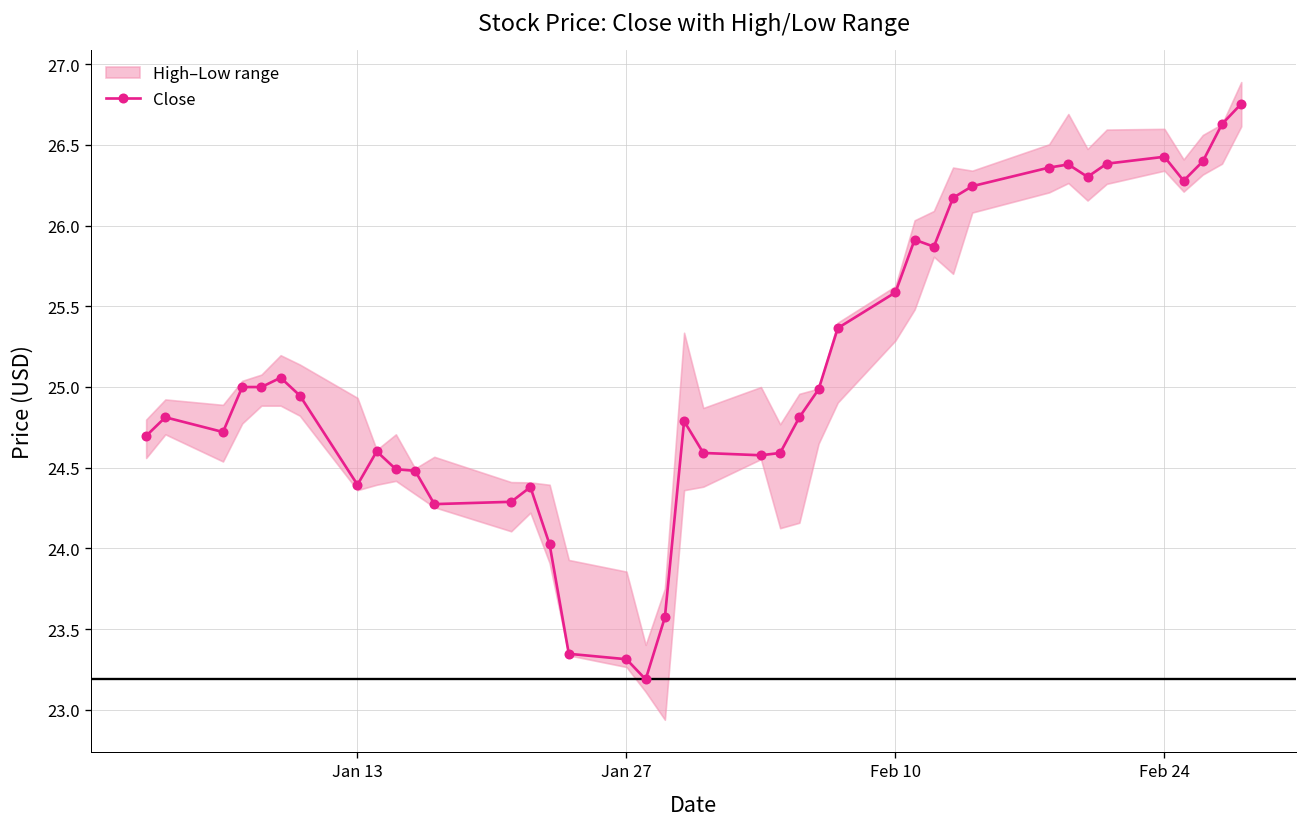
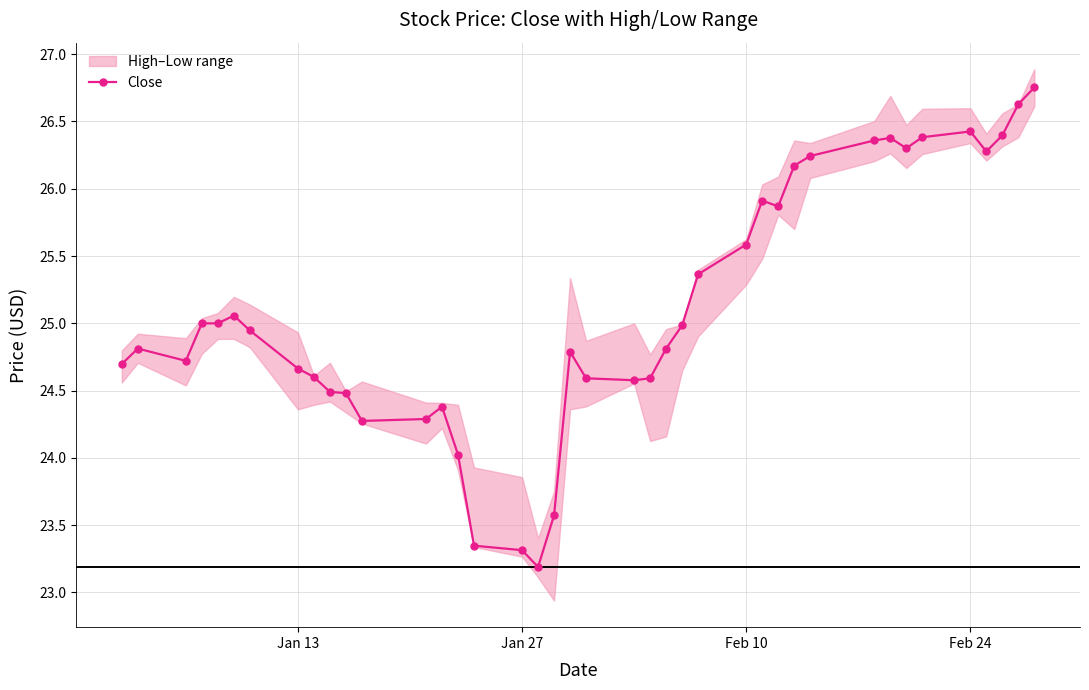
Close, Jan 13: 24.39 -> 24.66
